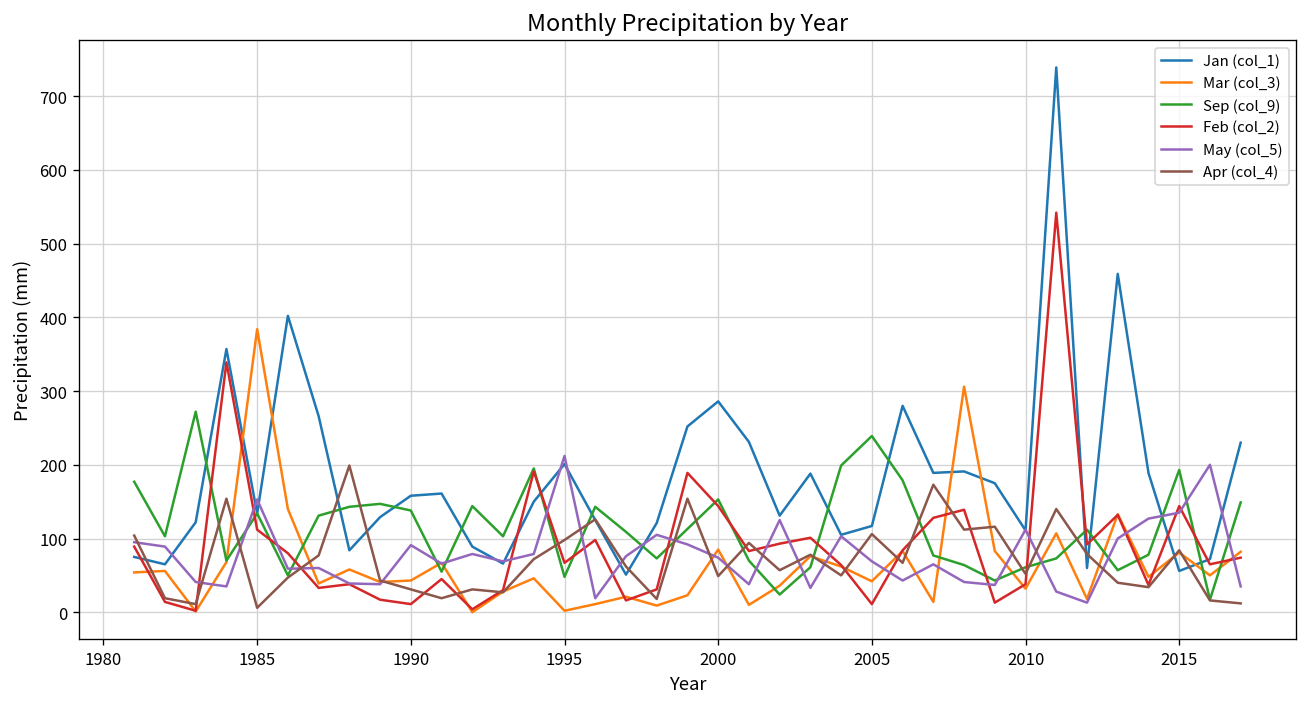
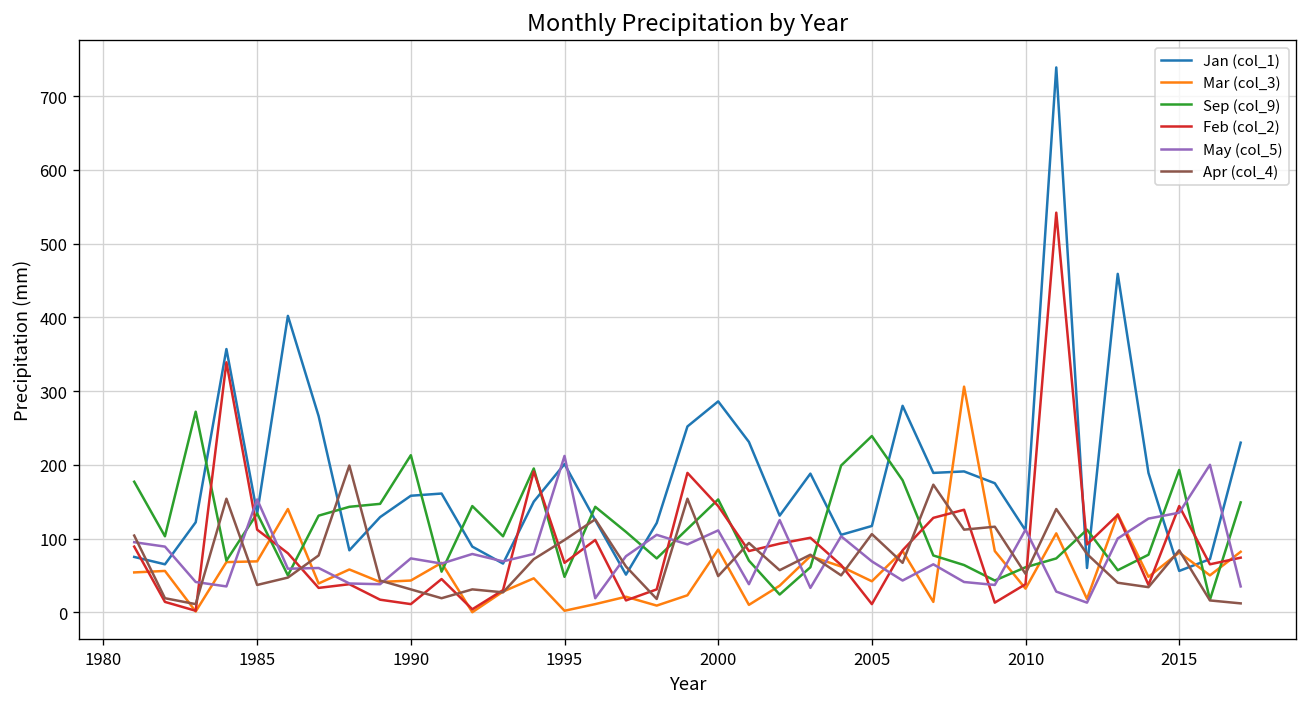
Mar (col_3), 1985: 380 -> 70
Apr (col_4), 1985: 10 -> 40
Sep (col_9), 1990: 140 -> 210
May (col_5), 1990: 90 -> 70
May (col_5), 2000: 70 -> 110
